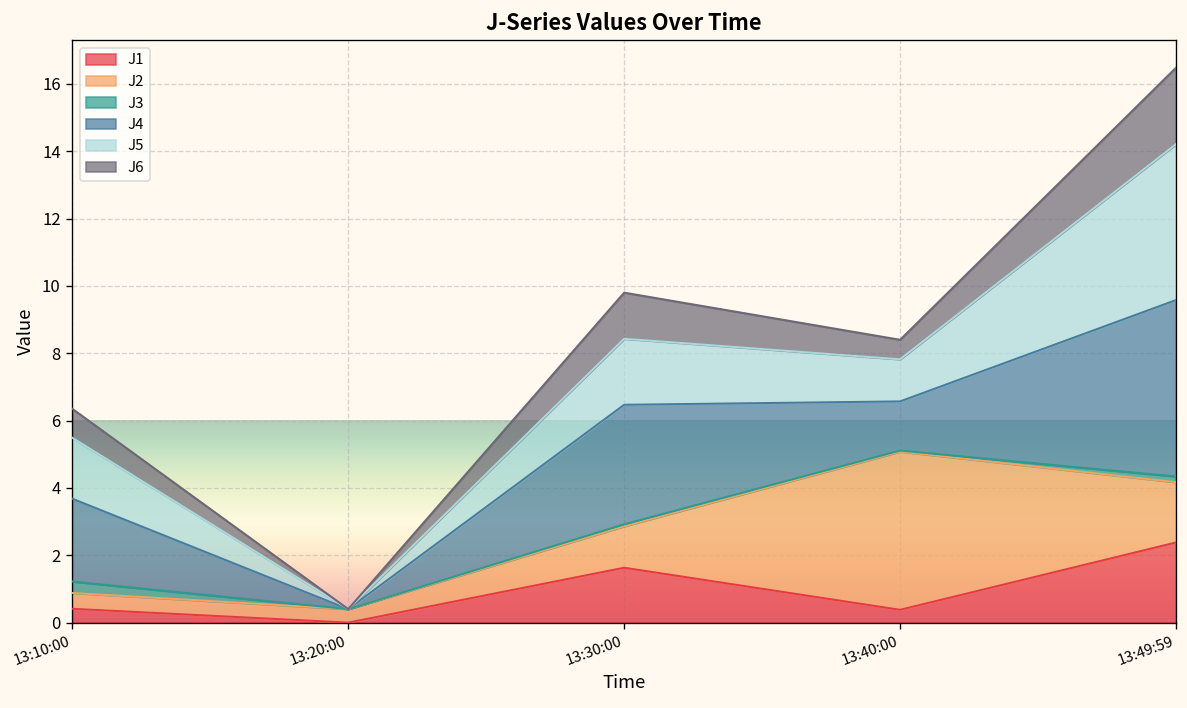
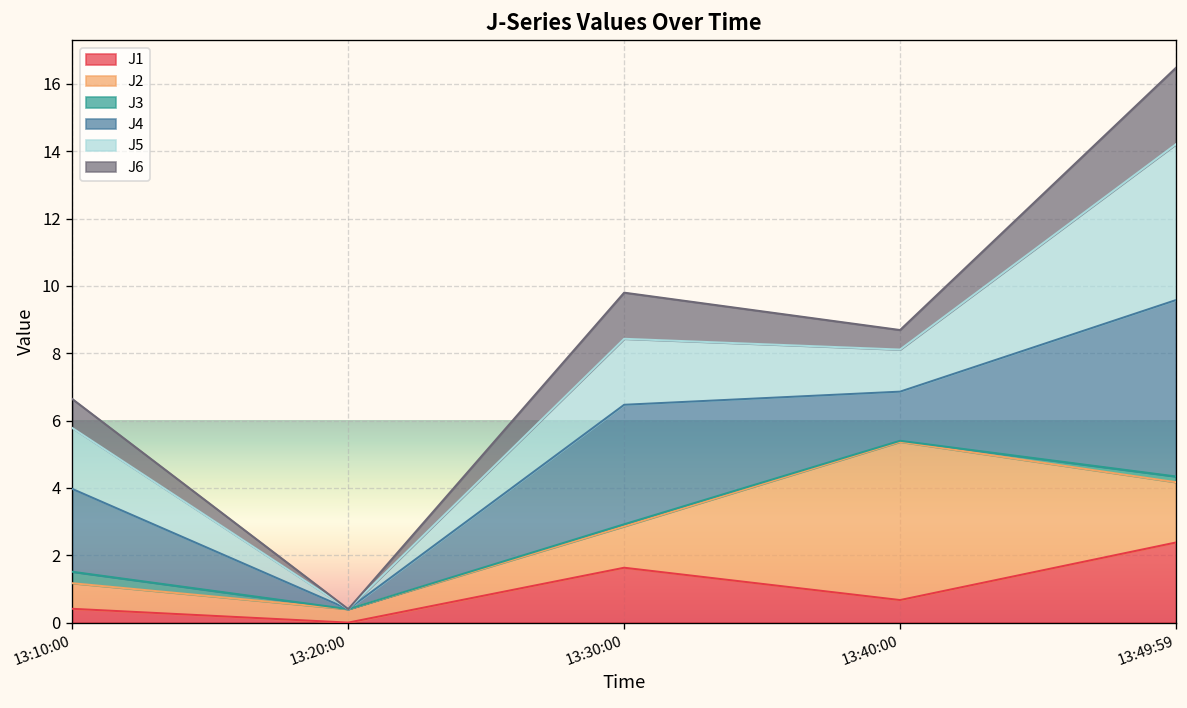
J2, 13:10:00: 0.5 -> 0.8
J1, 13:40:00: 0.4 -> 0.7
